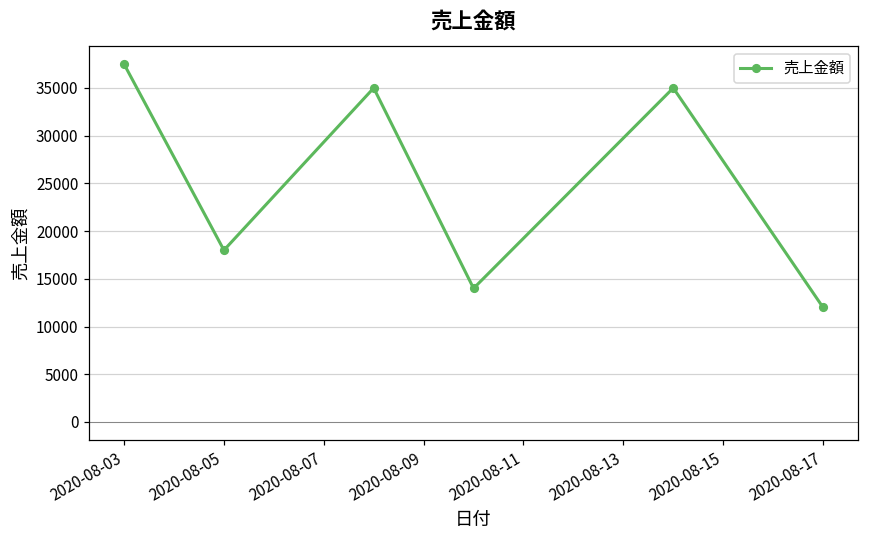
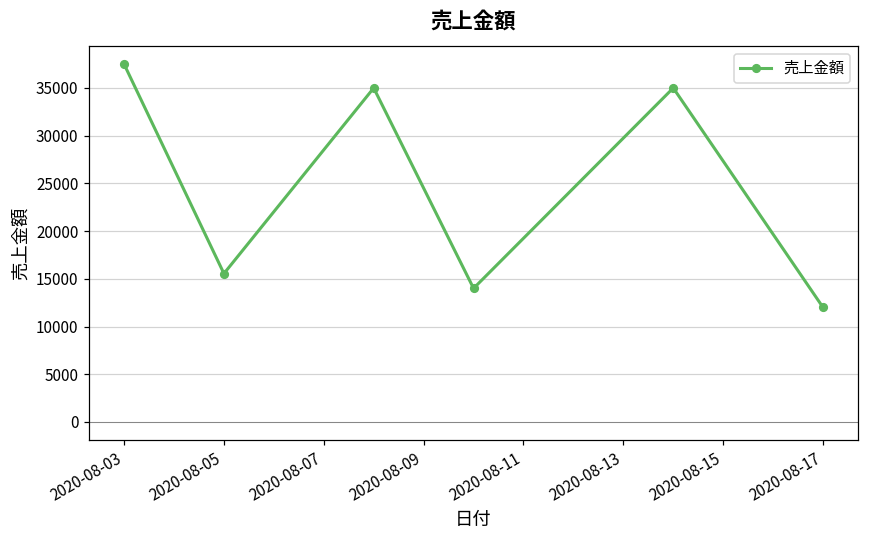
2020-08-05: 18000 -> 16000
